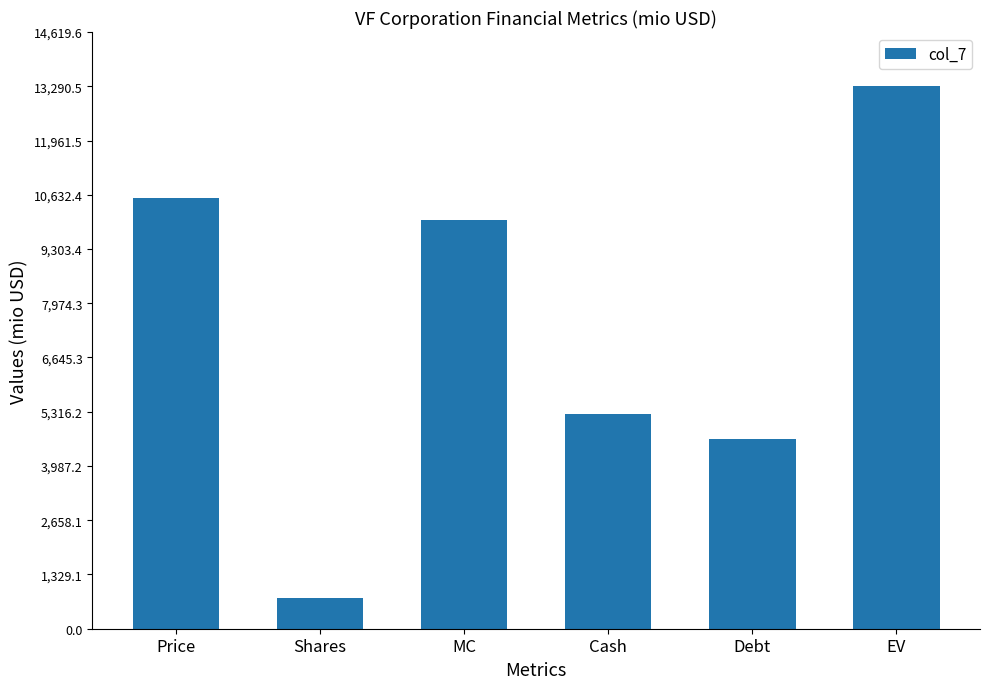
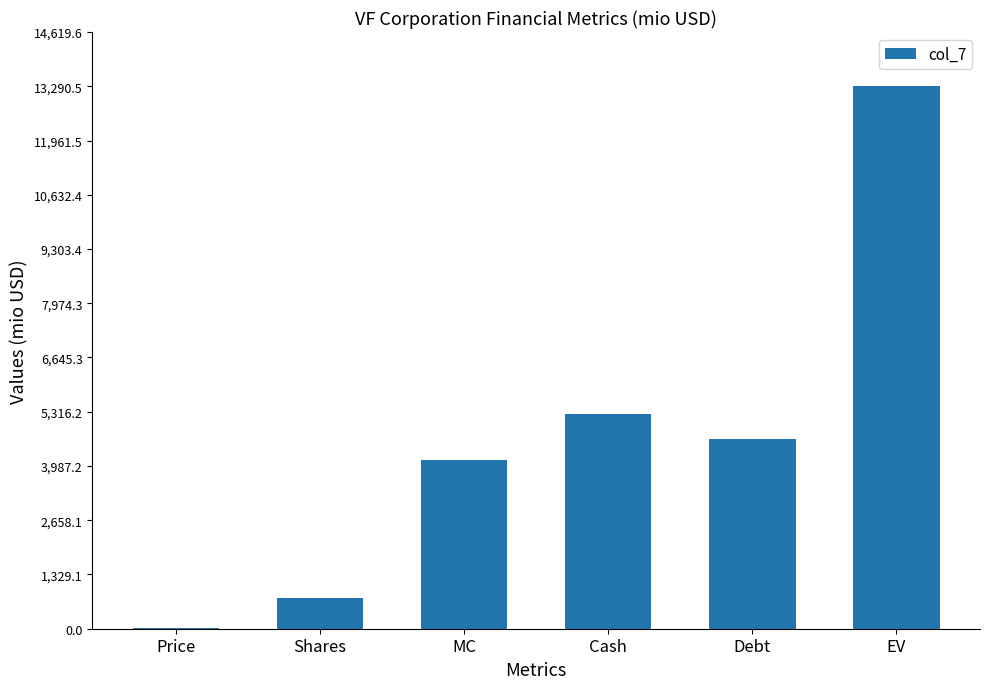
Price: 10,600 -> 0
MC: 10,000 -> 4,100
